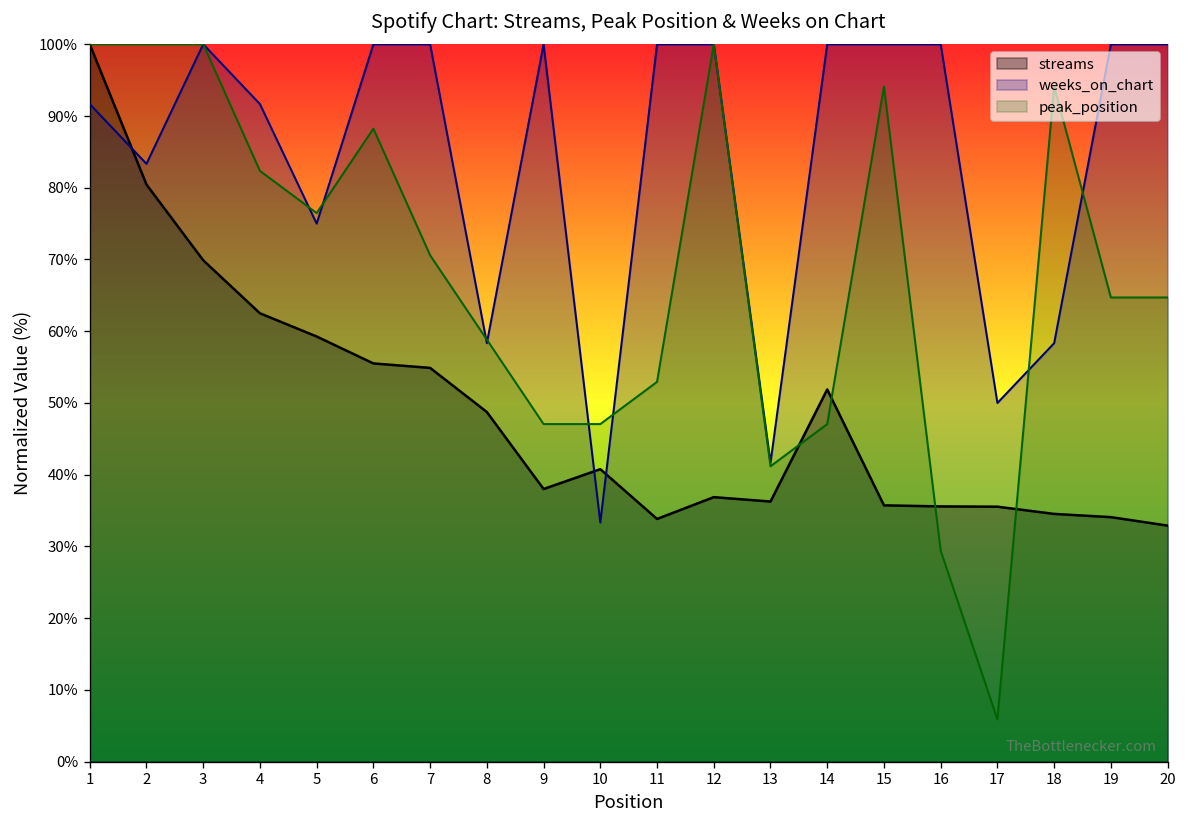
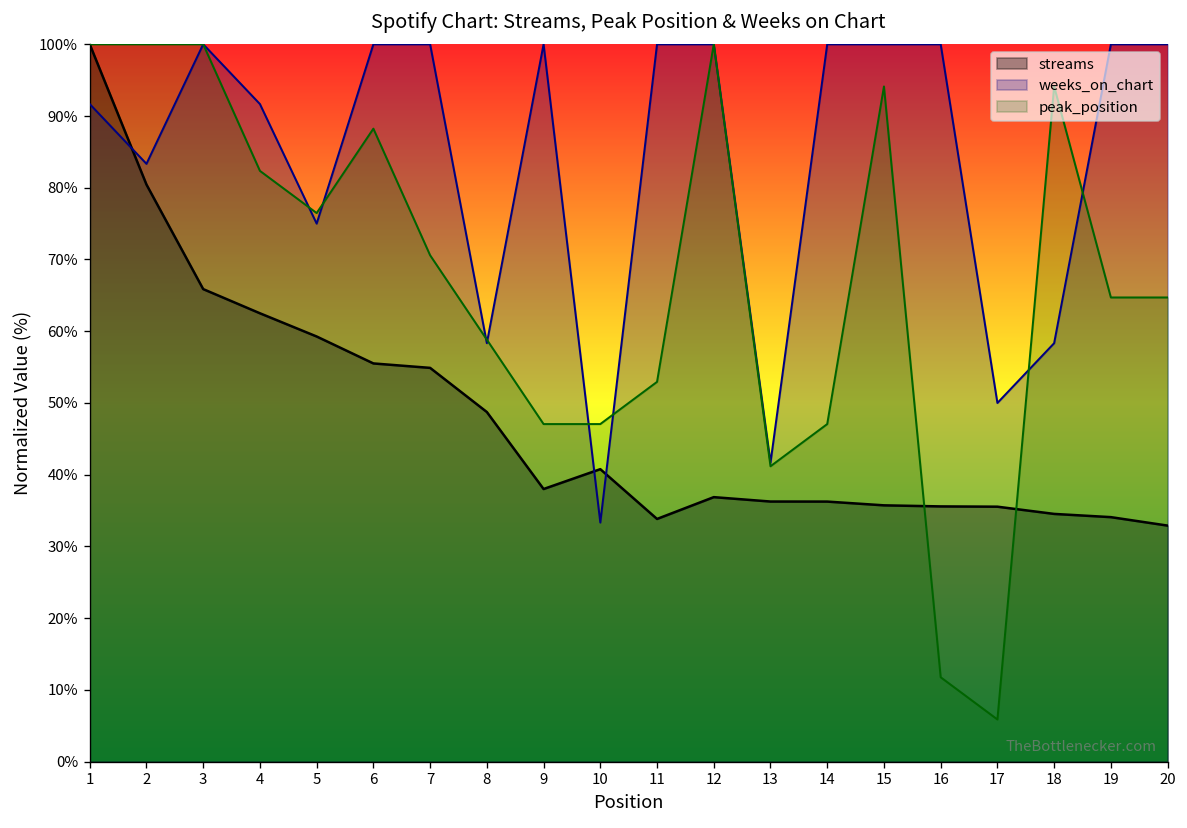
streams, 3: 70% -> 66%
streams, 14: 52% -> 36%
peak_position, 16: 29% -> 12%
